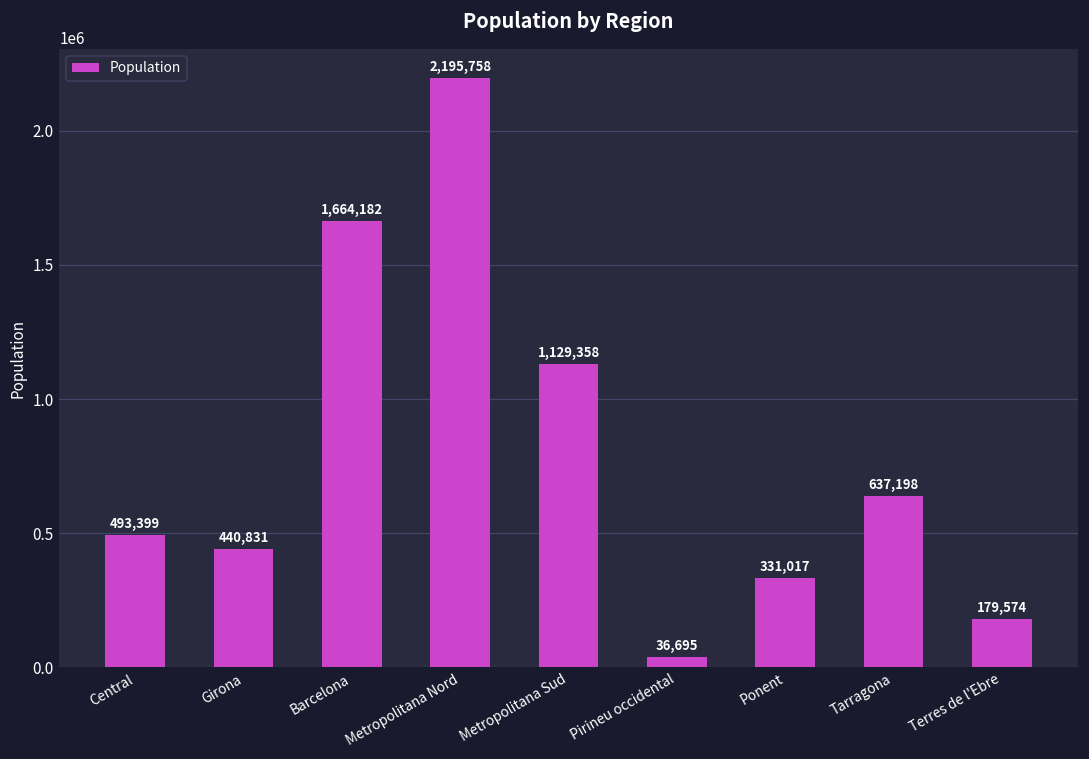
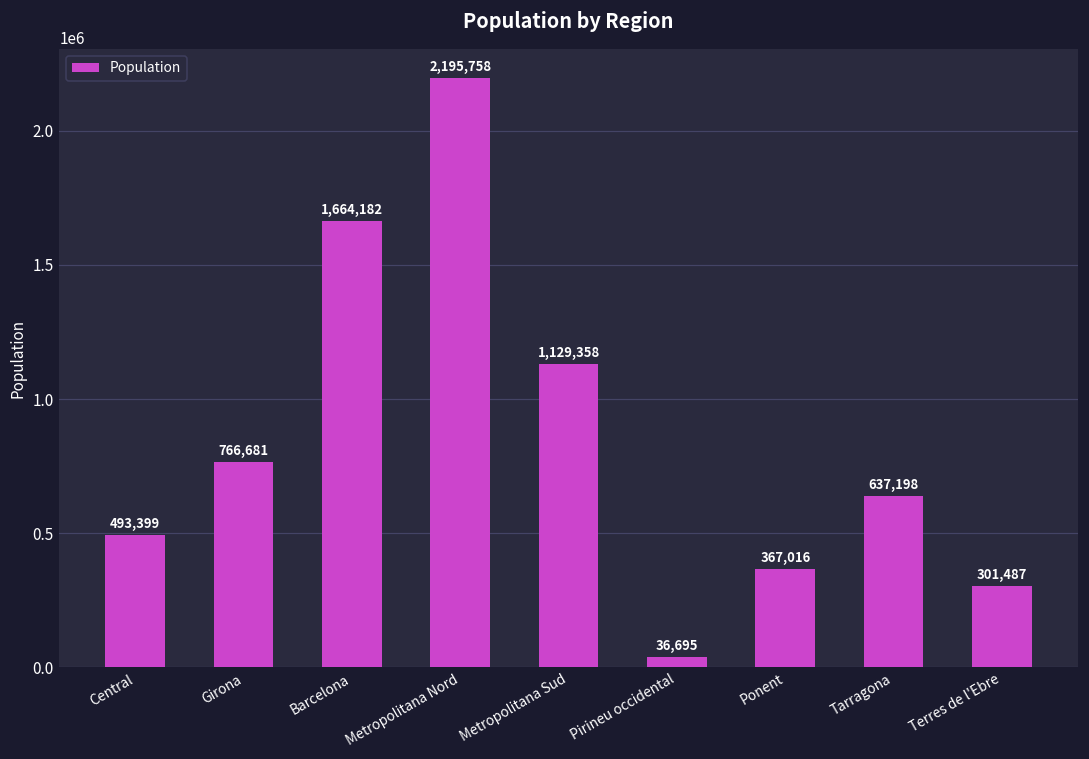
Girona: 440,831 -> 766,681
Ponent: 331,017 -> 367,016
Terres de l'Ebre: 179,574 -> 301,487
